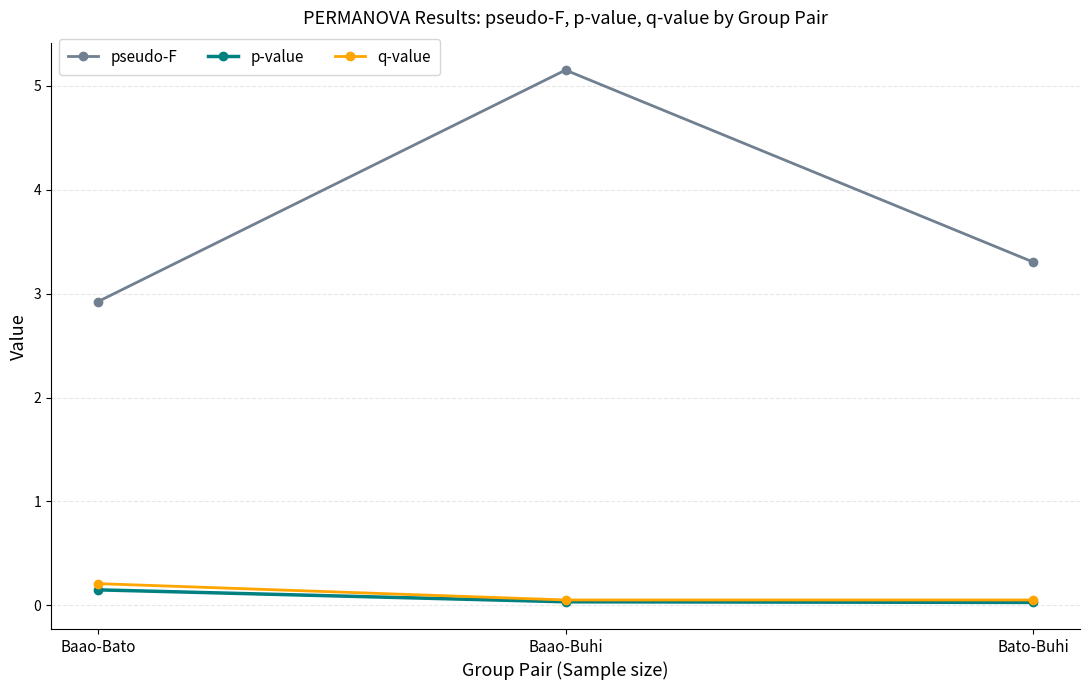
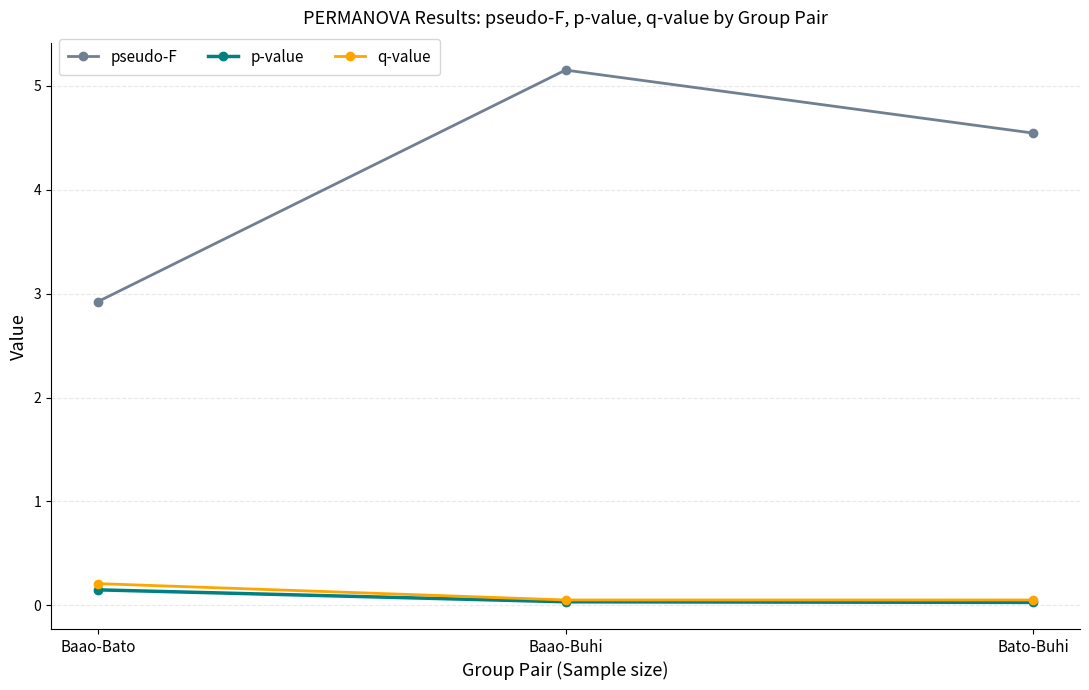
pseudo-F, Bato-Buhi: 3.30 -> 4.54
